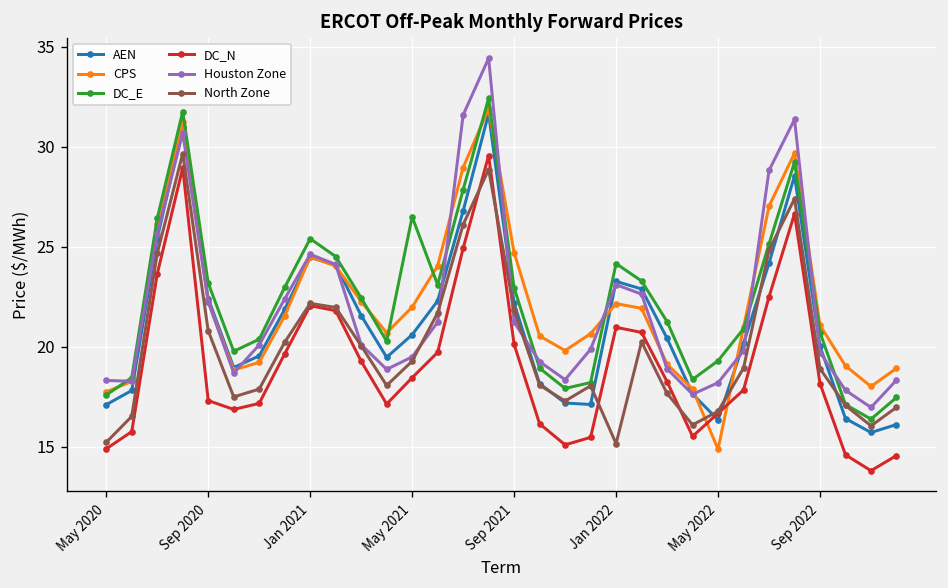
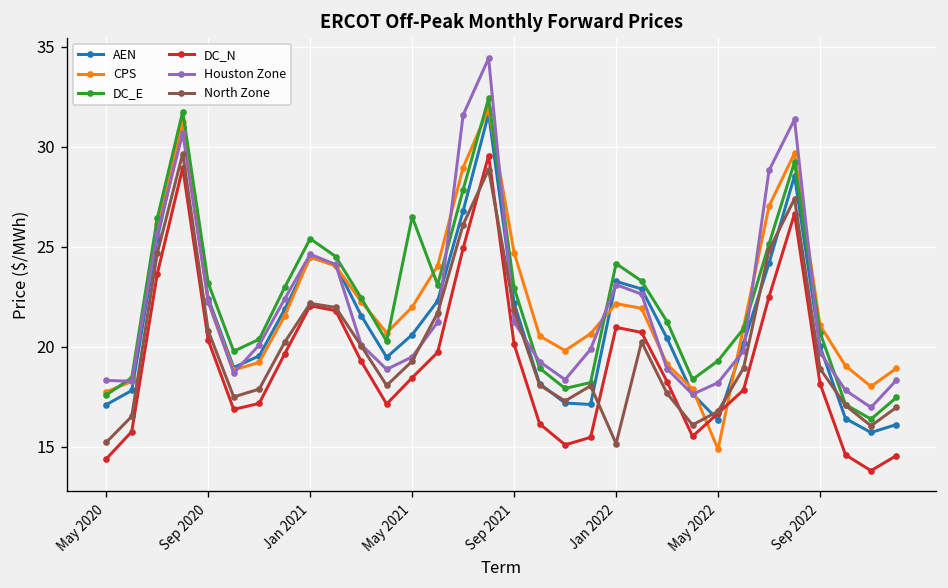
DC_N, May 2020: 14.9 -> 14.4
DC_N, Sep 2020: 17.3 -> 20.3
